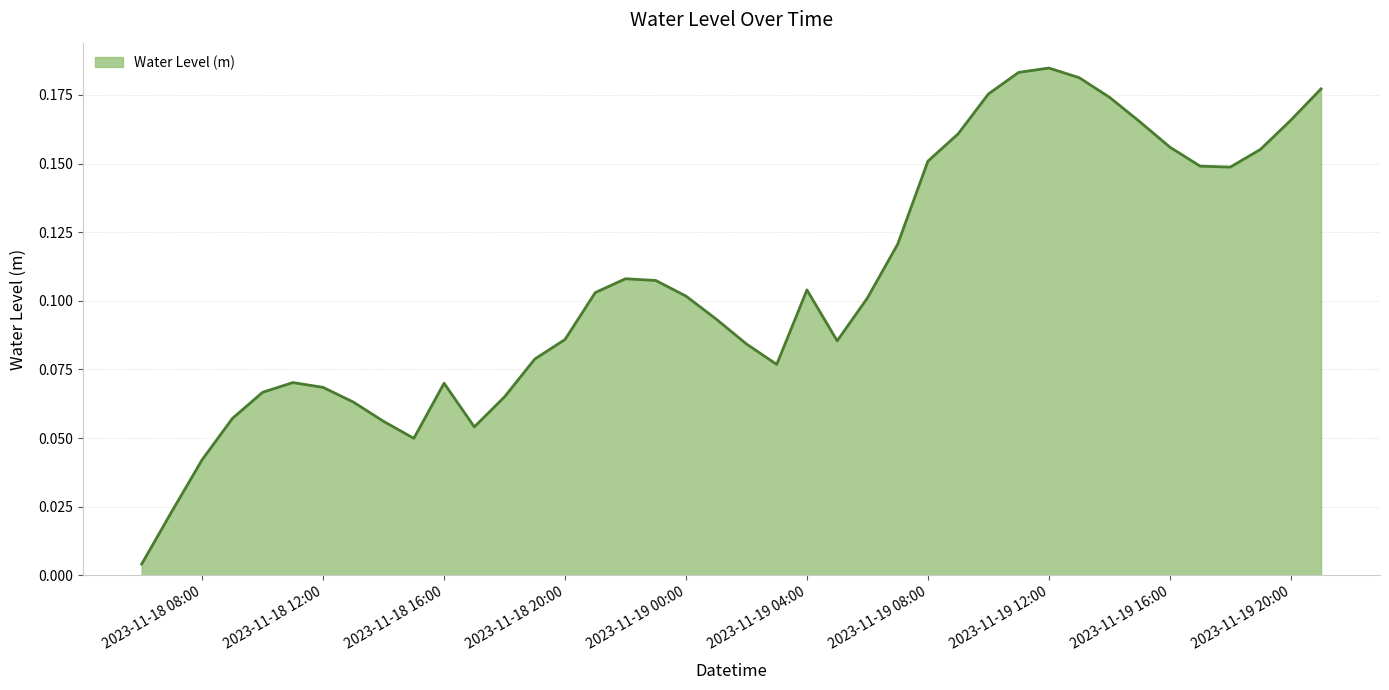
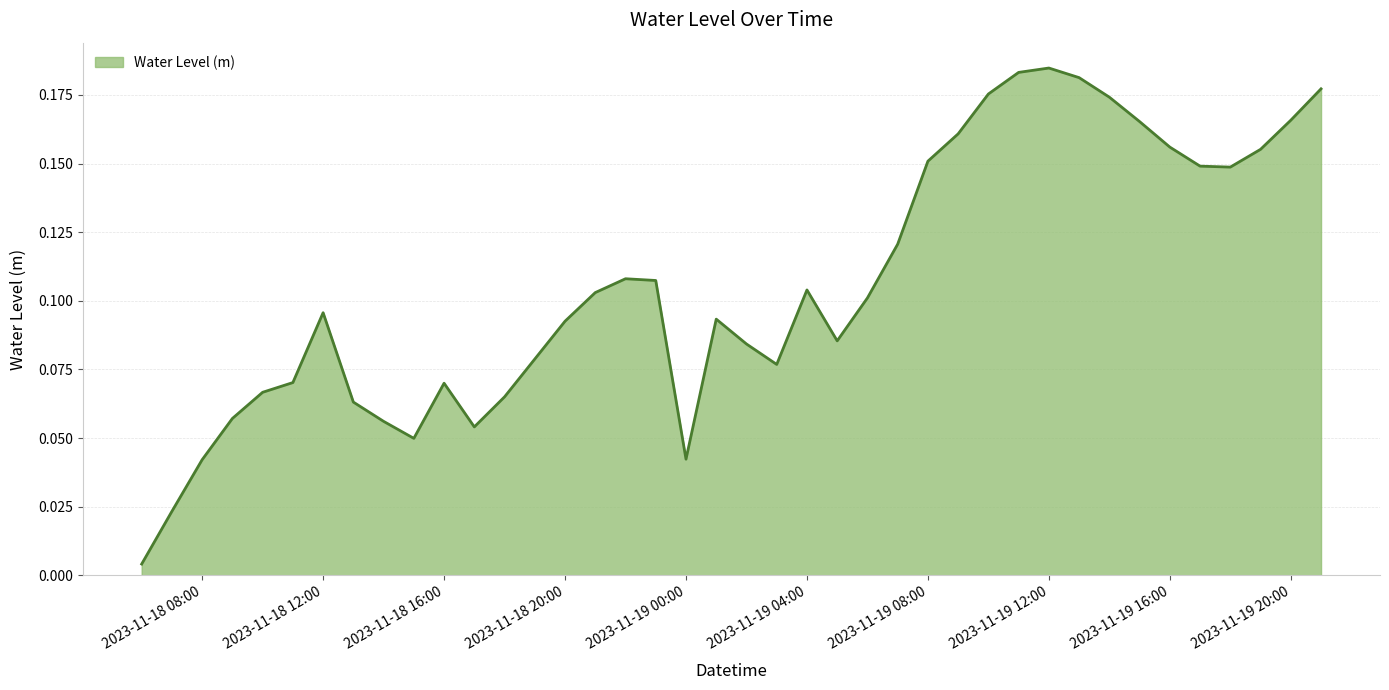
2023-11-18 12:00: 0.068 -> 0.096
2023-11-18 20:00: 0.086 -> 0.093
2023-11-19 00:00: 0.102 -> 0.042
